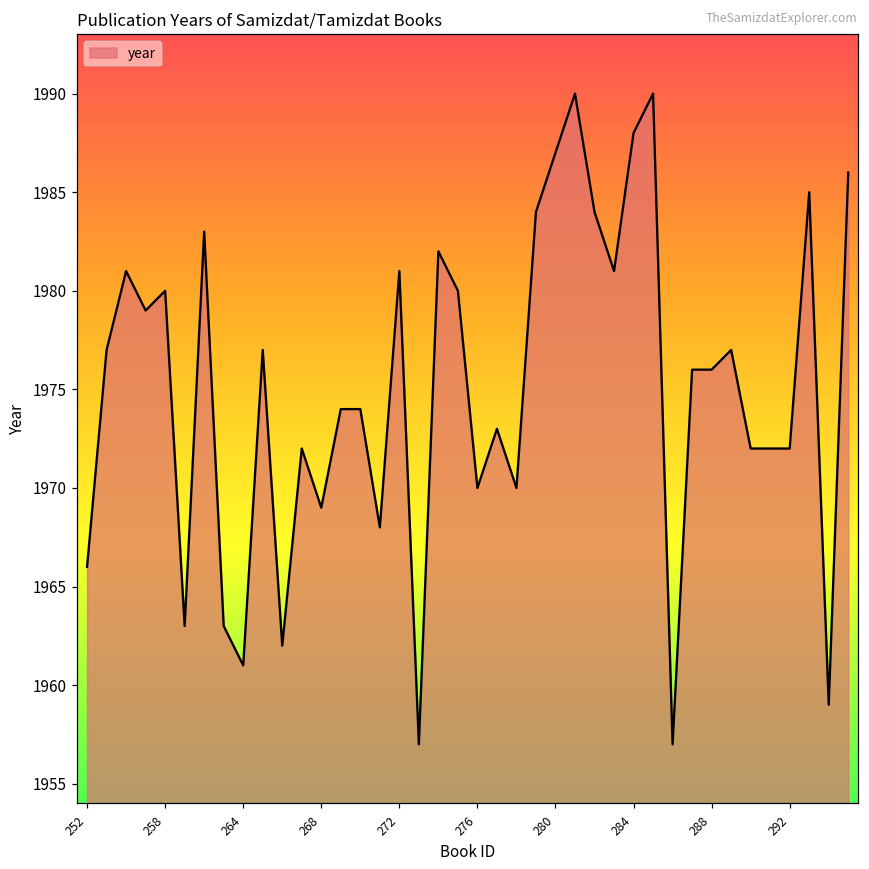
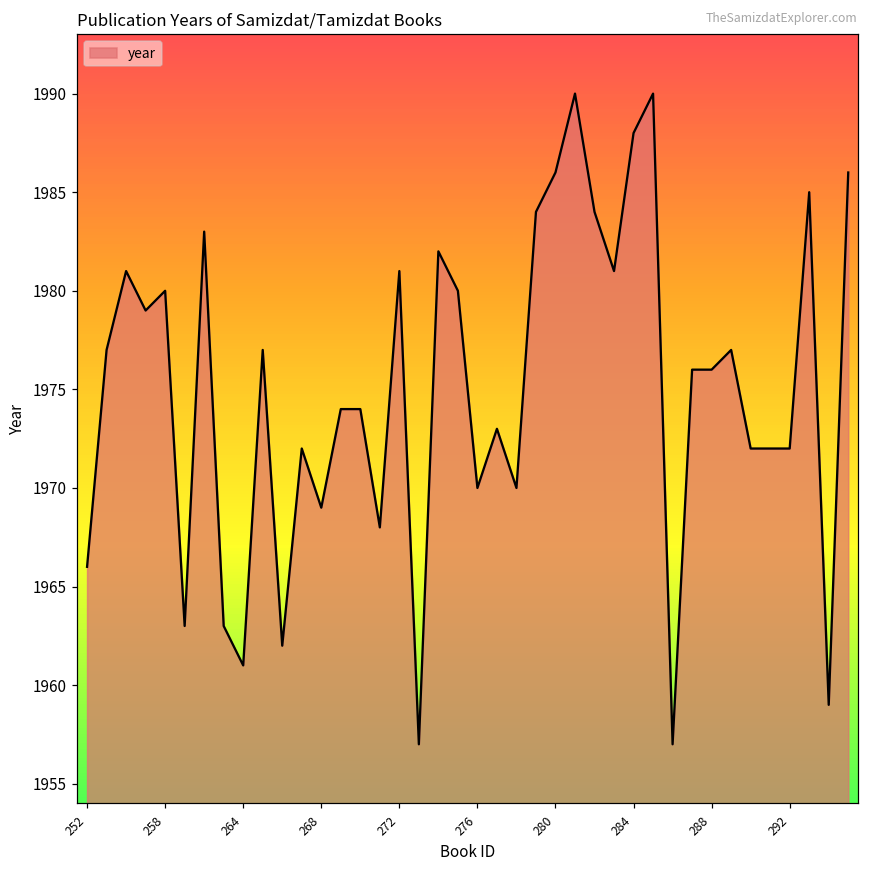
280: 1987 -> 1986
